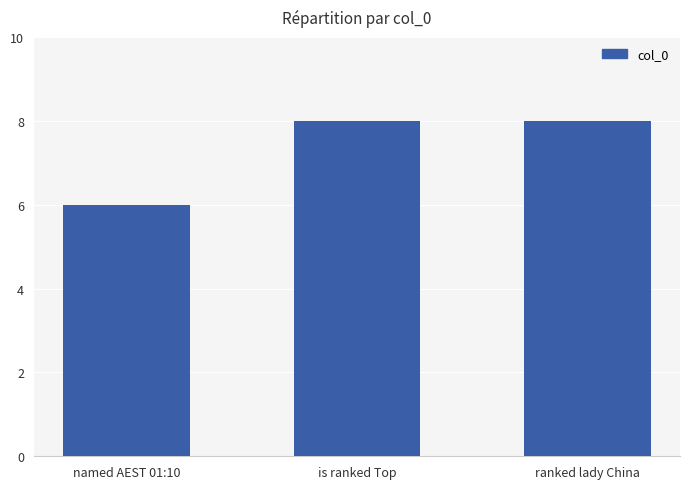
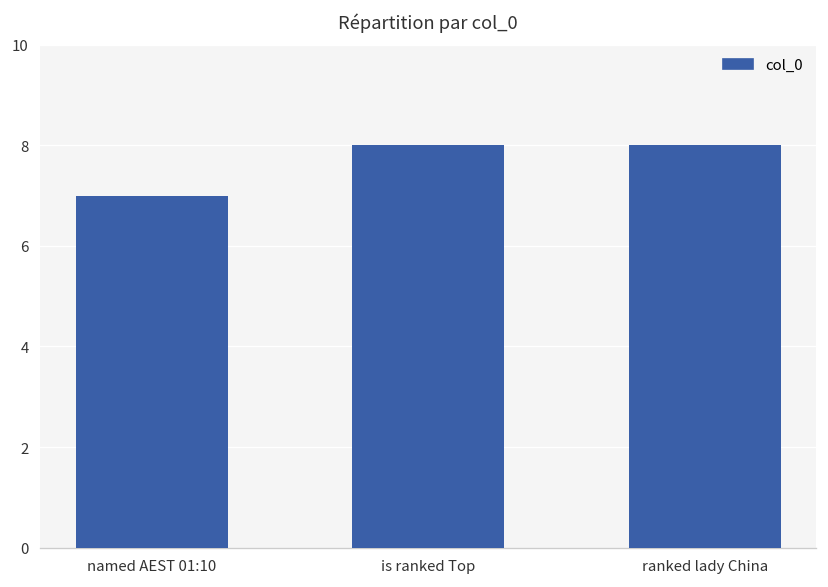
named AEST 01:10: 6 -> 7
